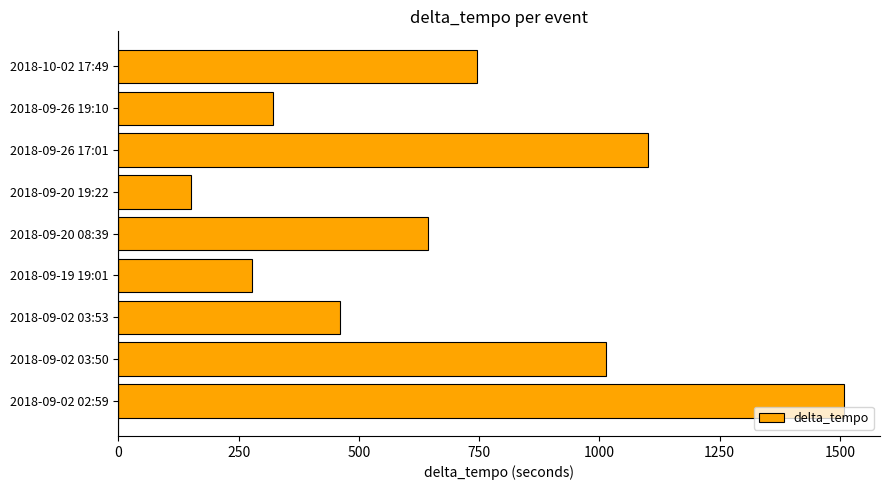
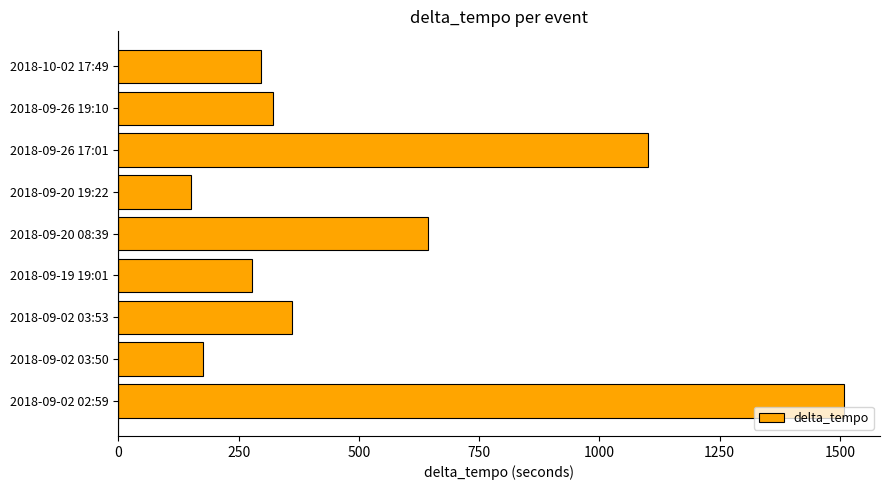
2018-10-02 17:49: 750 -> 300
2018-09-02 03:53: 460 -> 360
2018-09-02 03:50: 1010 -> 180
